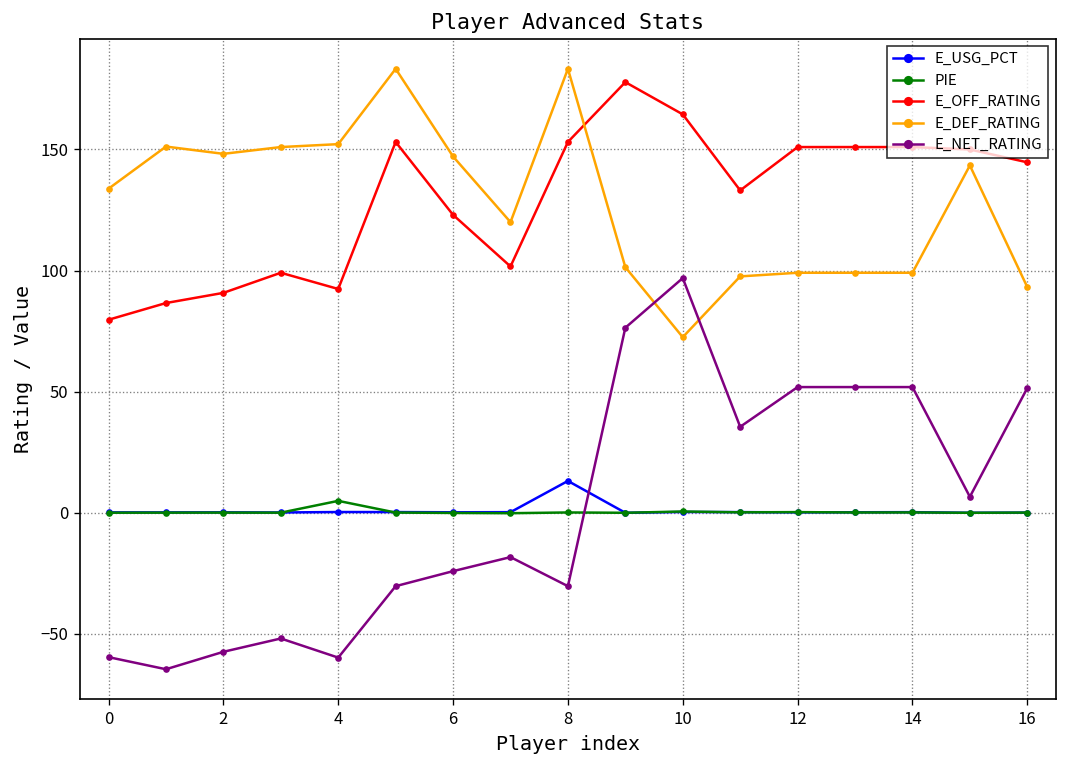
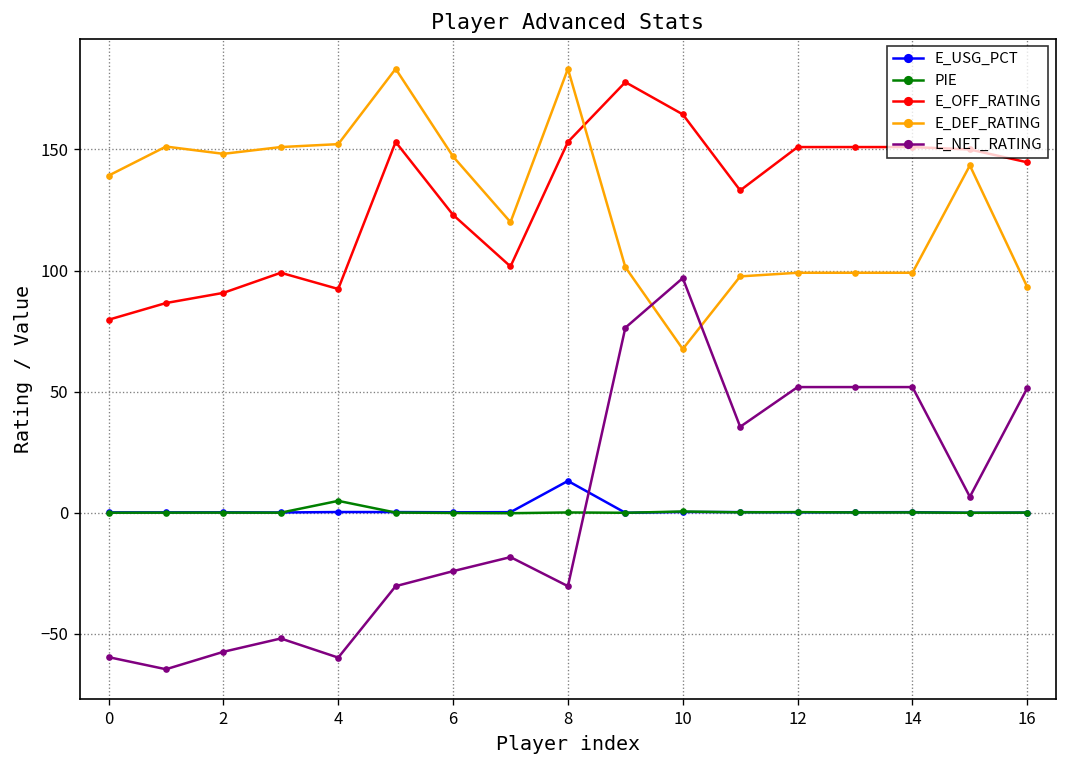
E_DEF_RATING, 0: 134 -> 139
E_DEF_RATING, 10: 73 -> 68
